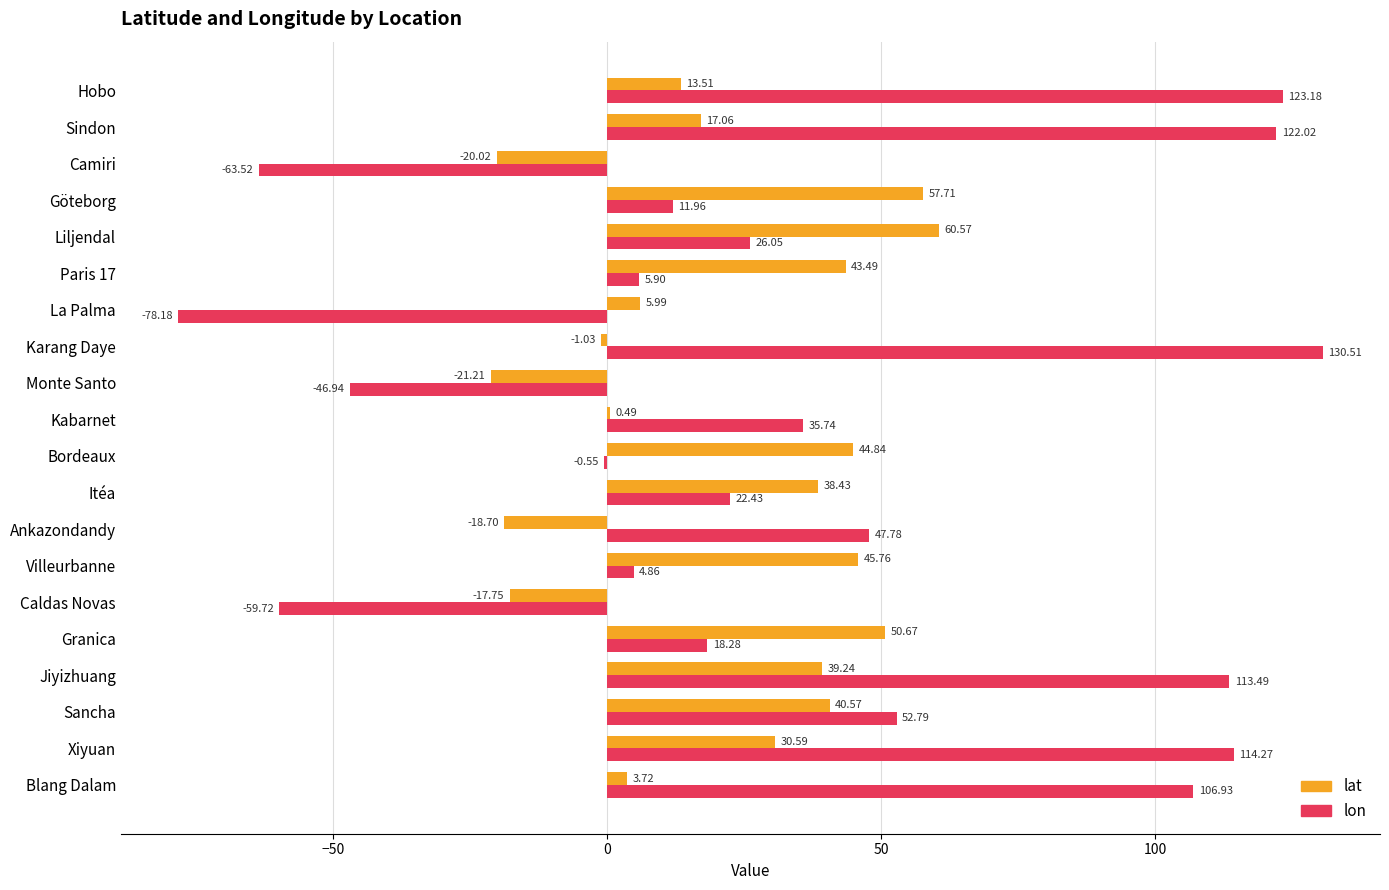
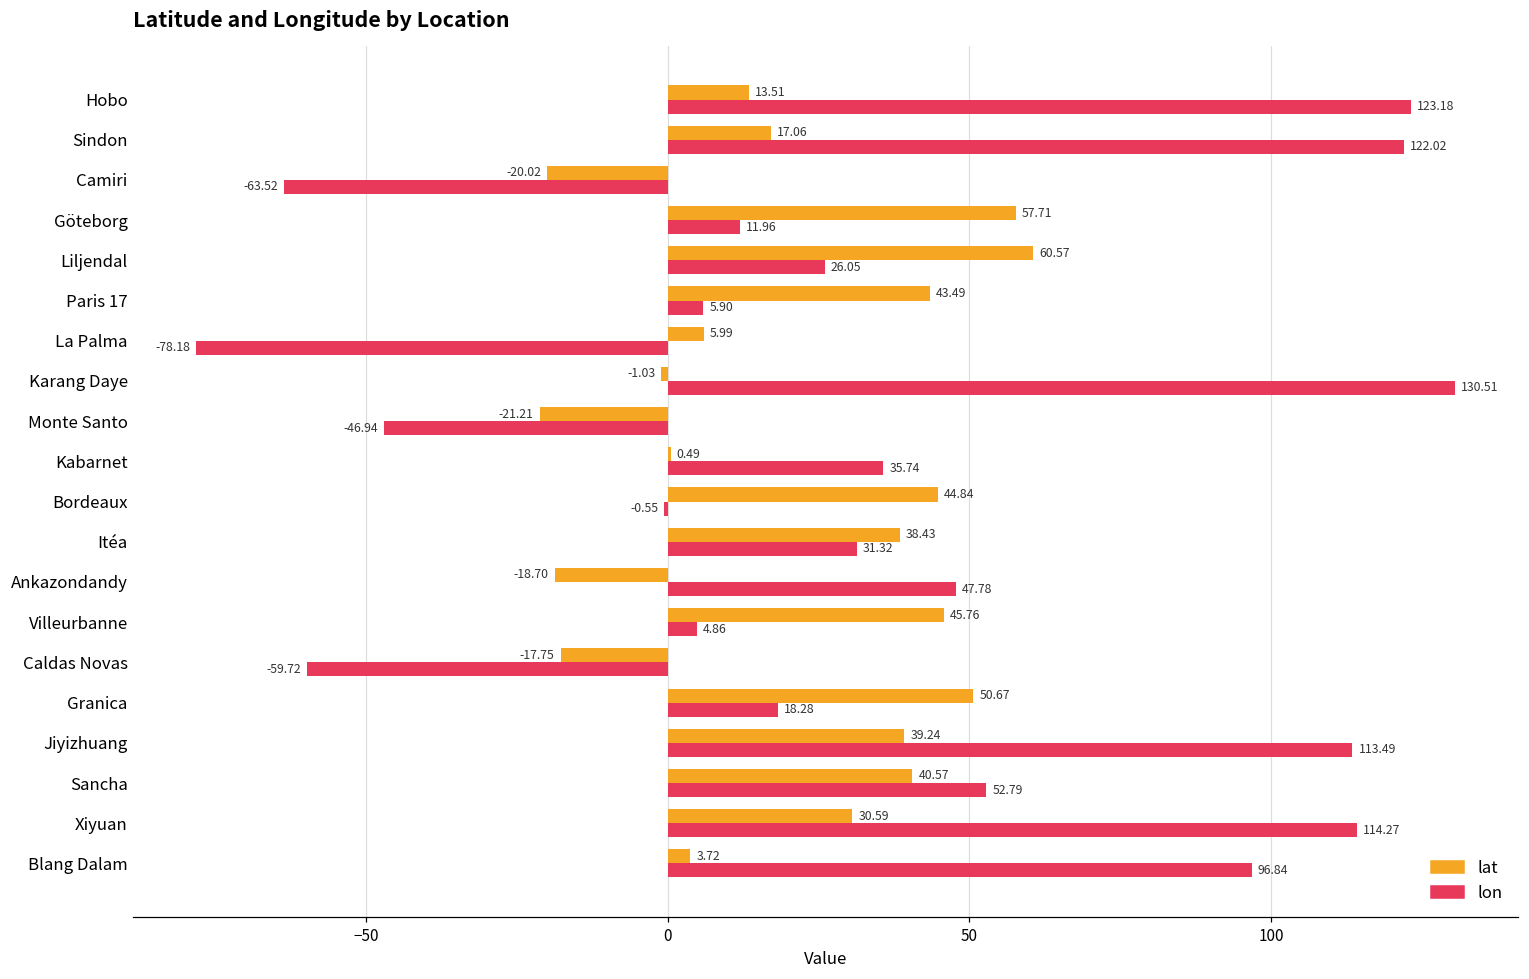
lon, Itéa: 22.43 -> 31.32
lon, Blang Dalam: 106.93 -> 96.84
